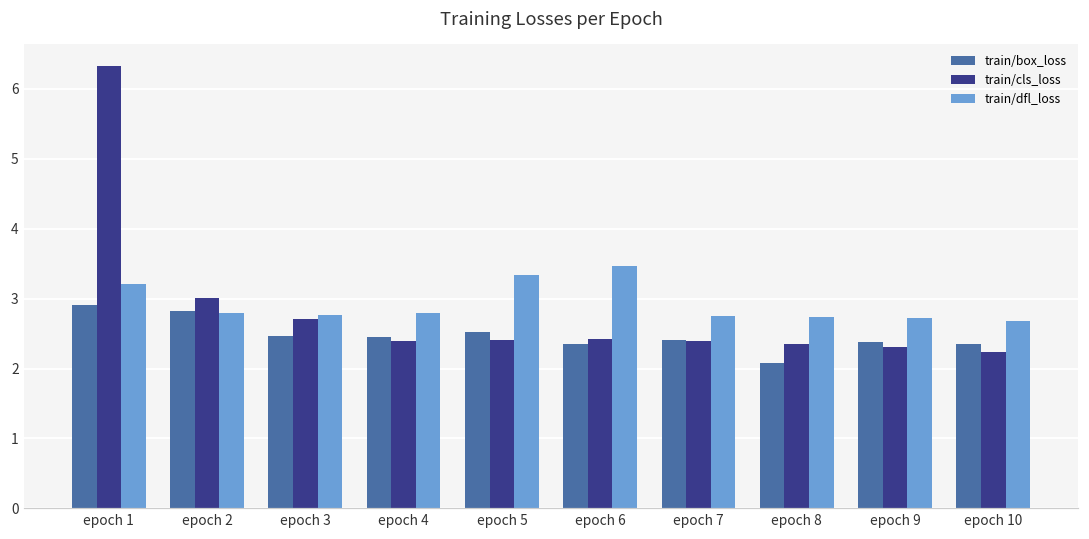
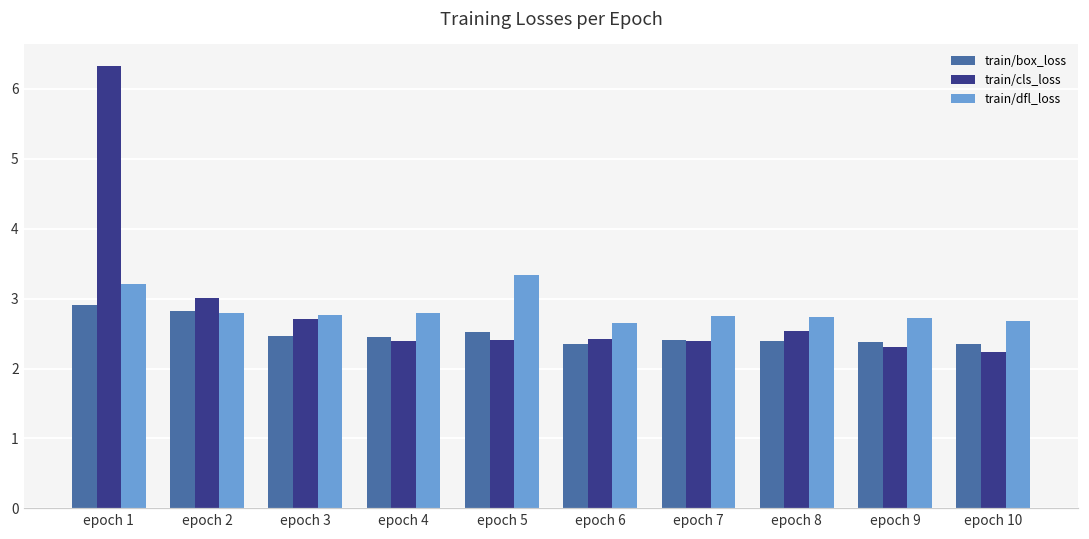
train/dfl_loss, epoch 6: 3.5 -> 2.7
train/box_loss, epoch 8: 2.1 -> 2.4
train/cls_loss, epoch 8: 2.3 -> 2.5
